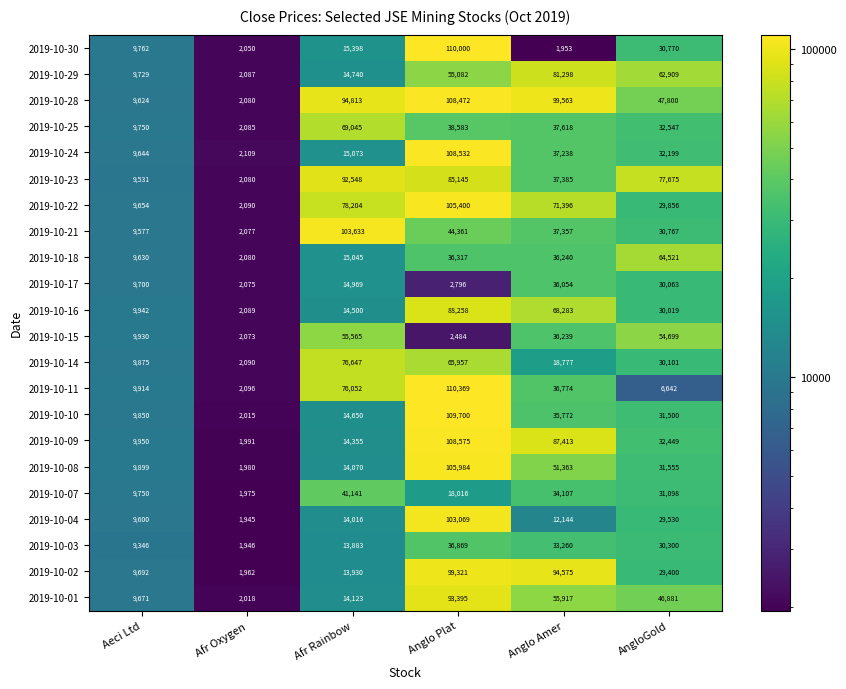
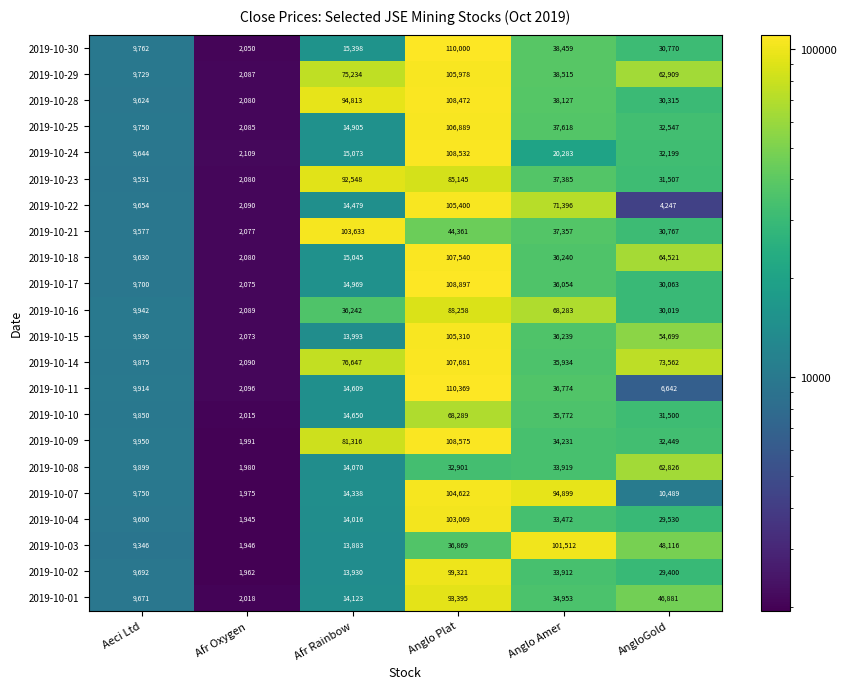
2019-10-30, Anglo Amer: 1,953 -> 38,459
2019-10-29, Afr Rainbow: 14,740 -> 75,234
2019-10-29, Anglo Plat: 55,082 -> 105,978
2019-10-29, Anglo Amer: 81,298 -> 38,515
2019-10-28, Anglo Amer: 99,563 -> 38,127
2019-10-28, AngloGold: 47,800 -> 30,315
2019-10-25, Afr Rainbow: 69,045 -> 14,905
2019-10-25, Anglo Plat: 38,583 -> 106,889
2019-10-24, Anglo Amer: 37,238 -> 20,283
2019-10-23, AngloGold: 77,675 -> 31,507
2019-10-22, Afr Rainbow: 78,204 -> 14,479
2019-10-22, AngloGold: 29,856 -> 4,247
2019-10-18, Anglo Plat: 36,317 -> 107,540
2019-10-17, Anglo Plat: 2,796 -> 108,897
2019-10-16, Afr Rainbow: 14,500 -> 36,242
2019-10-15, Afr Rainbow: 55,565 -> 13,993
2019-10-15, Anglo Plat: 2,484 -> 105,310
2019-10-14, Anglo Plat: 65,957 -> 107,681
2019-10-14, Anglo Amer: 18,777 -> 35,934
2019-10-14, AngloGold: 30,101 -> 73,562
2019-10-11, Afr Rainbow: 76,052 -> 14,609
2019-10-10, Anglo Plat: 109,700 -> 68,289
2019-10-09, Afr Rainbow: 14,355 -> 81,316
2019-10-09, Anglo Amer: 87,413 -> 34,231
2019-10-08, Anglo Plat: 105,984 -> 32,901
2019-10-08, Anglo Amer: 51,363 -> 33,919
2019-10-08, AngloGold: 31,555 -> 62,826
2019-10-07, Afr Rainbow: 41,141 -> 14,338
2019-10-07, Anglo Plat: 18,016 -> 104,622
2019-10-07, Anglo Amer: 34,107 -> 94,899
2019-10-07, AngloGold: 31,098 -> 10,489
2019-10-04, Anglo Amer: 12,144 -> 33,472
2019-10-03, Anglo Amer: 33,260 -> 101,512
2019-10-03, AngloGold: 30,300 -> 48,116
2019-10-02, Anglo Amer: 94,575 -> 33,912
2019-10-01, Anglo Amer: 55,917 -> 34,953
